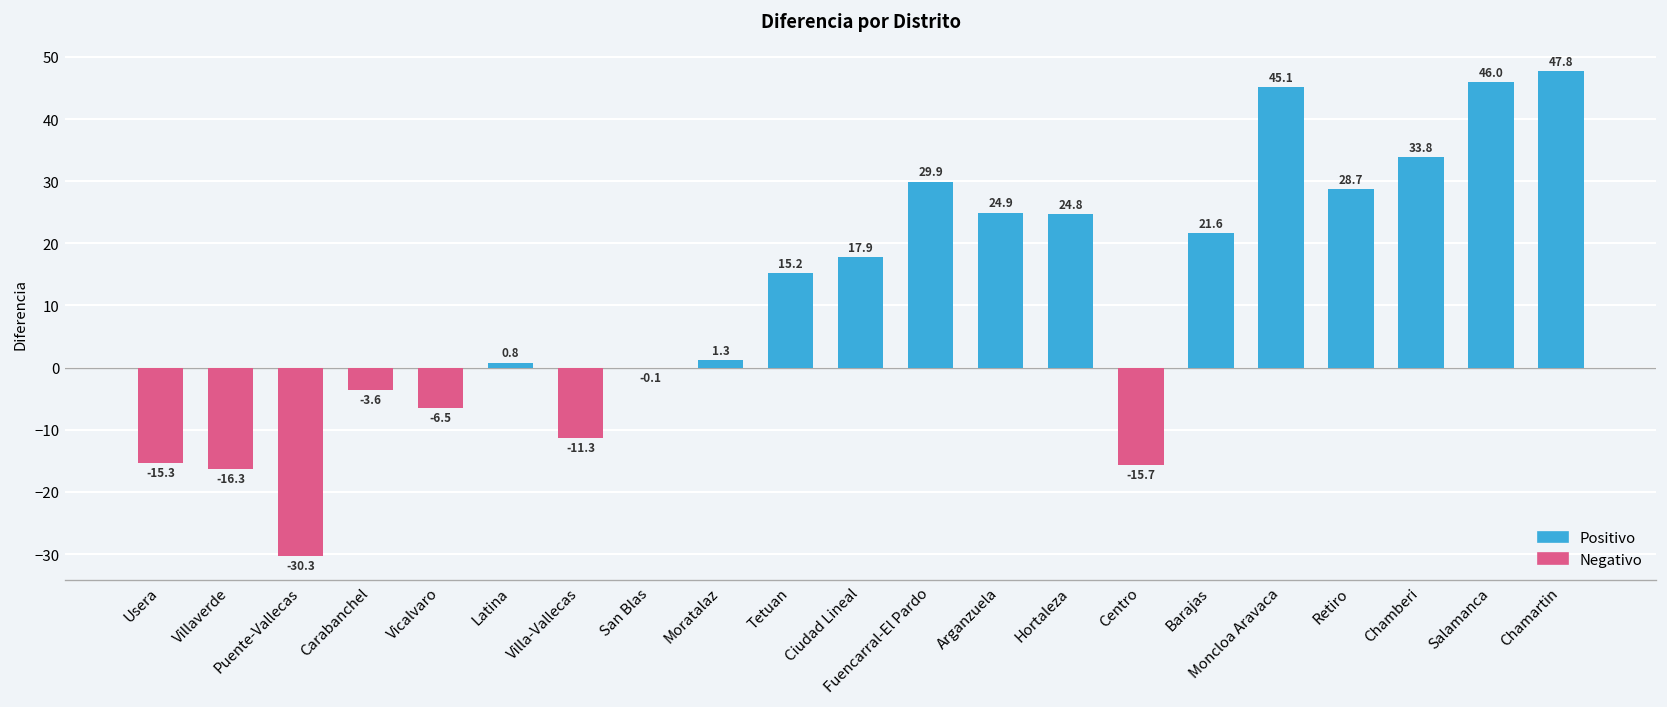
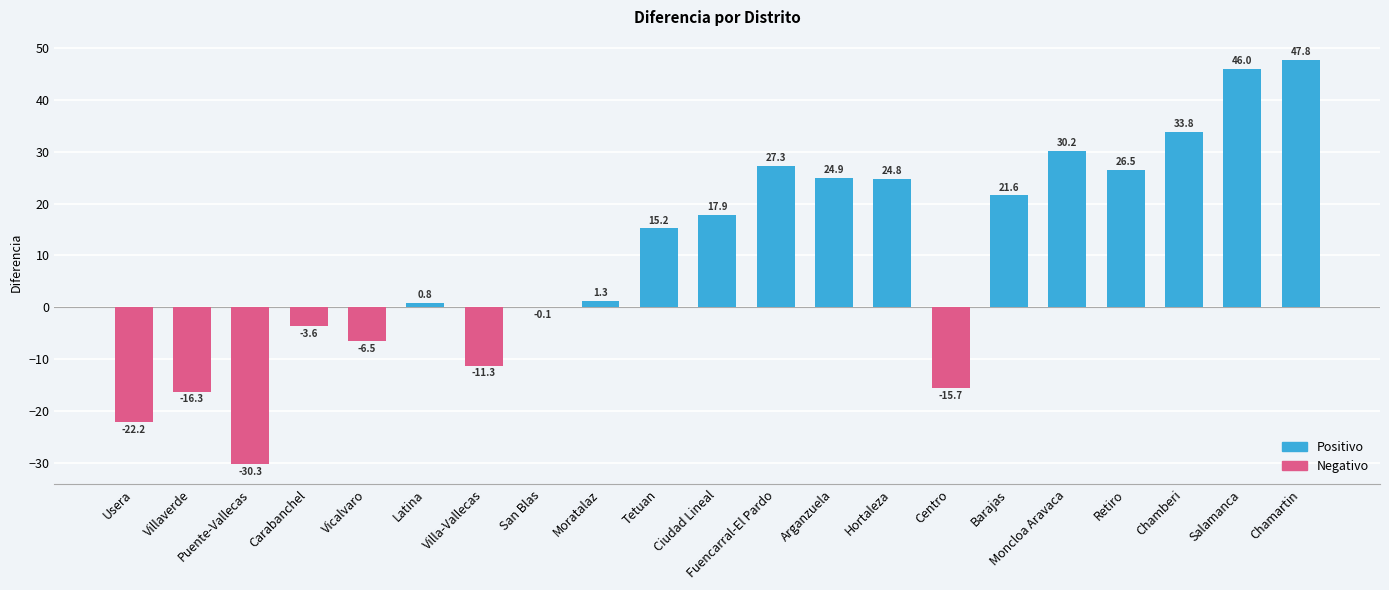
Usera: -15.3 -> -22.2
Fuencarral-El Pardo: 29.9 -> 27.3
Moncloa Aravaca: 45.1 -> 30.2
Retiro: 28.7 -> 26.5
